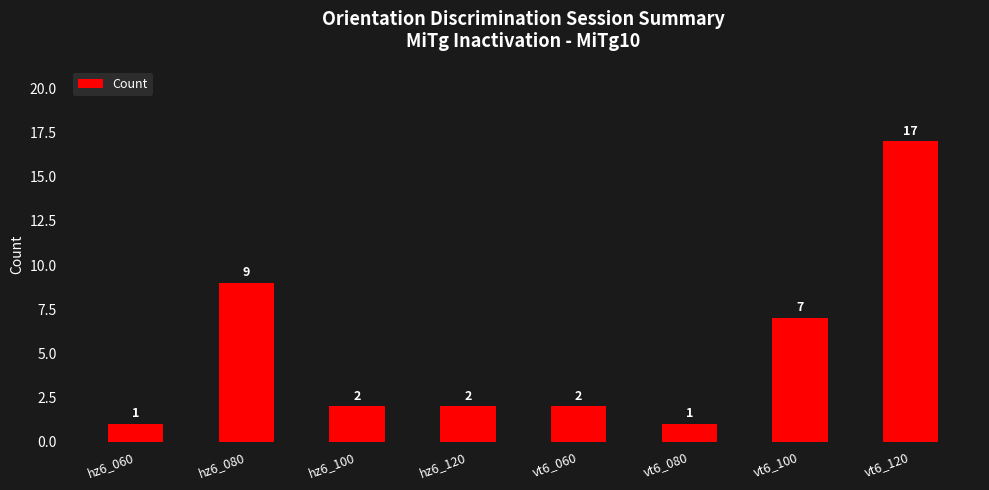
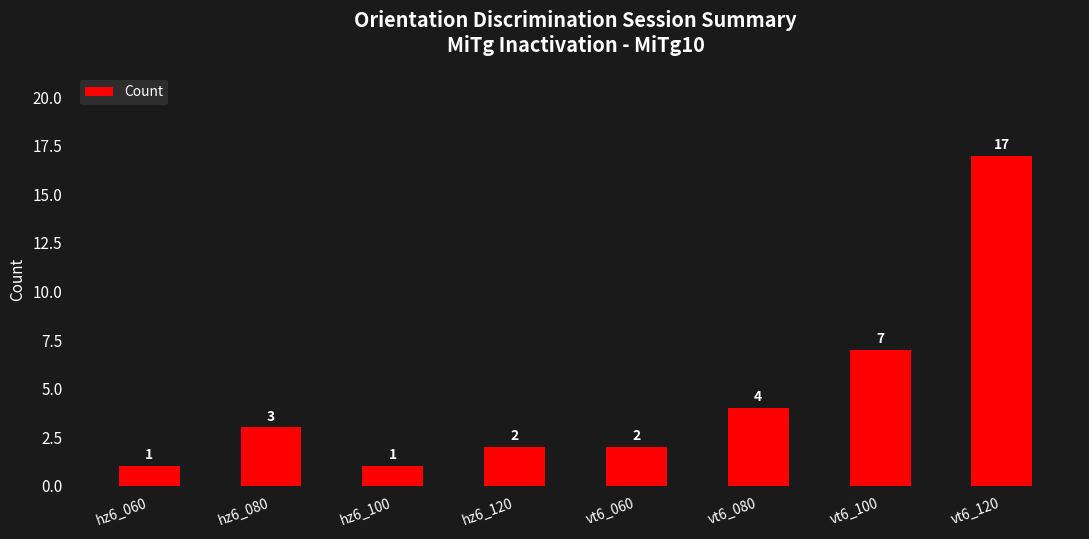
hz6_080: 9 -> 3
hz6_100: 2 -> 1
vt6_080: 1 -> 4
